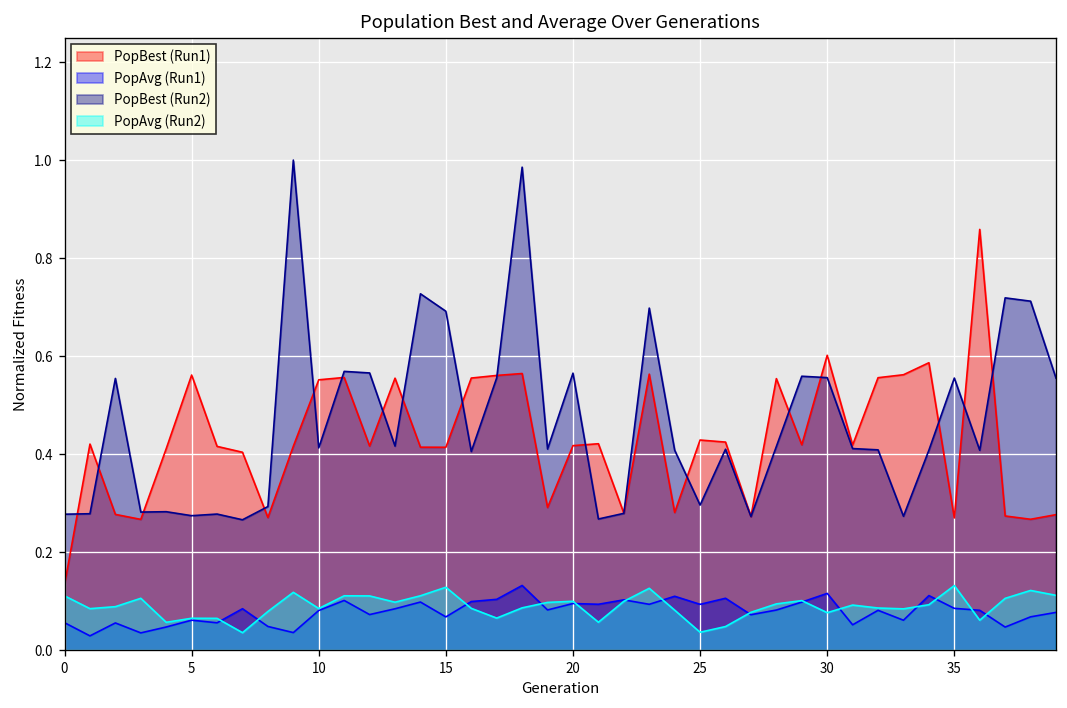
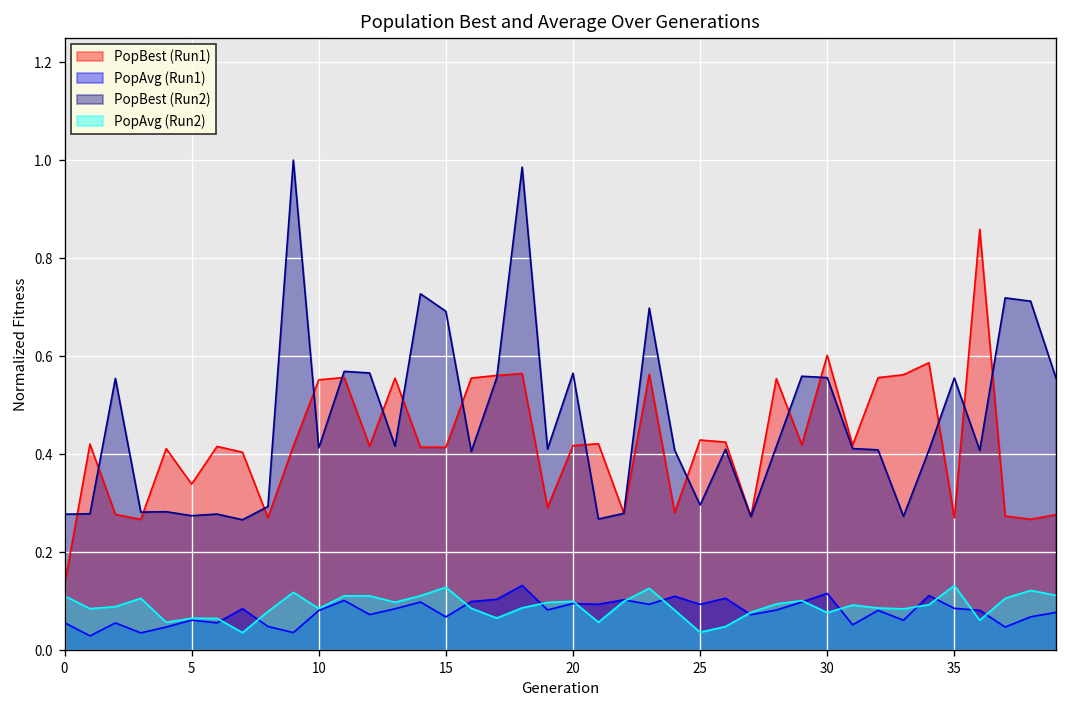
PopBest (Run1), 5: 0.56 -> 0.34
